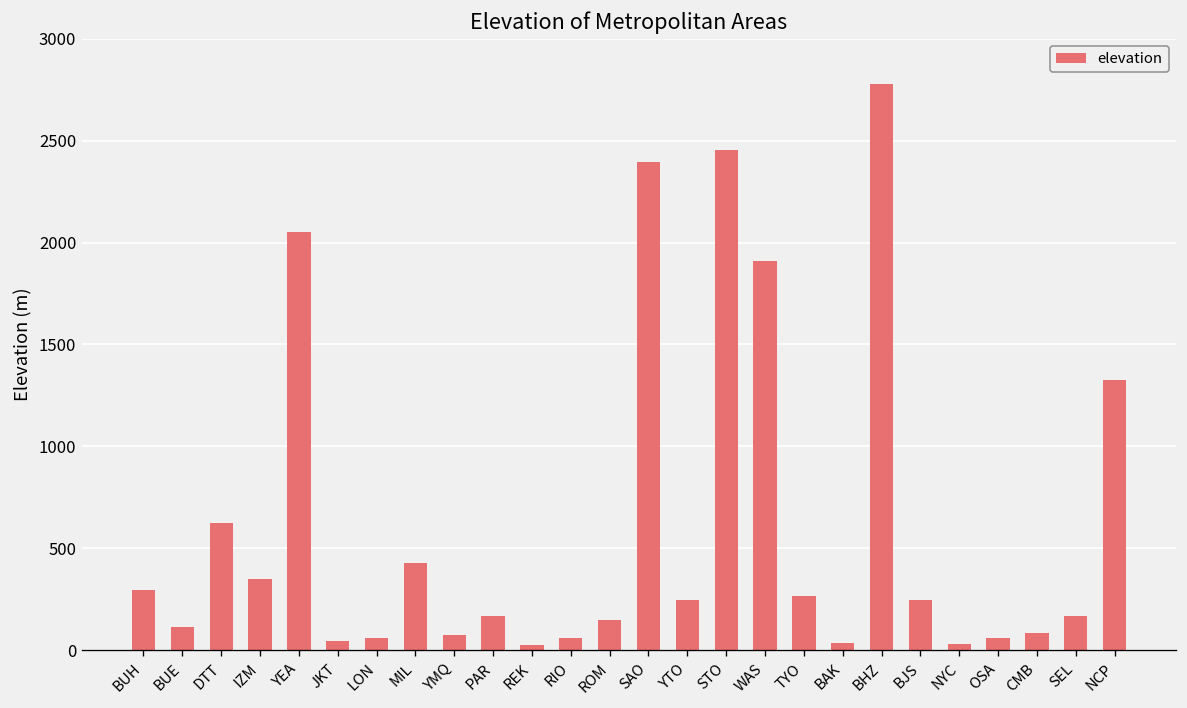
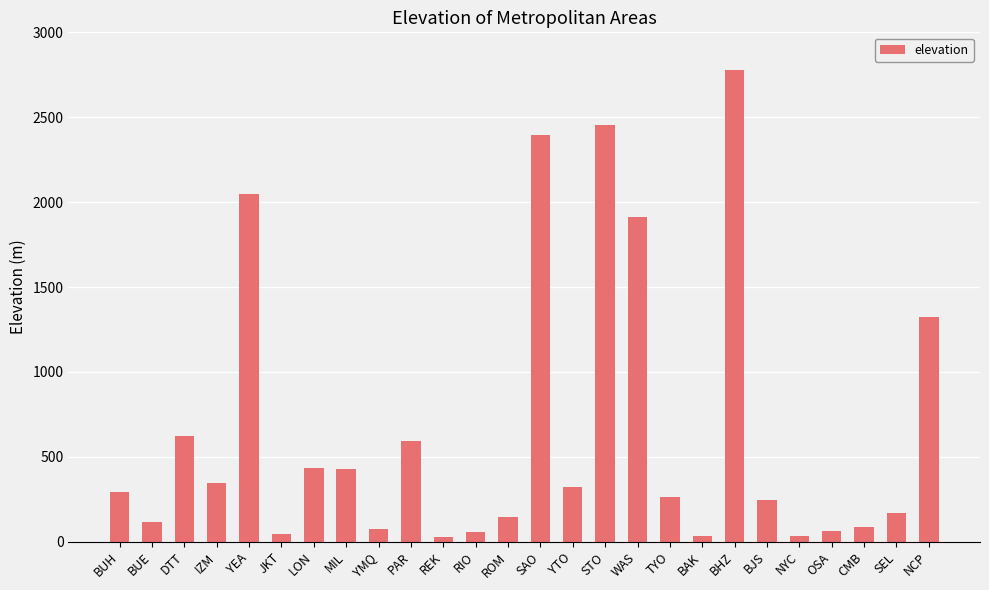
LON: 60 -> 430
PAR: 170 -> 590
YTO: 250 -> 330
